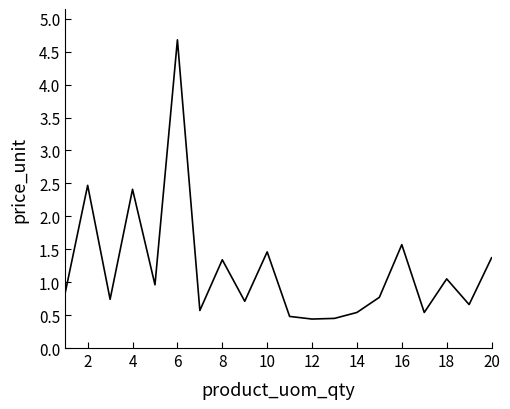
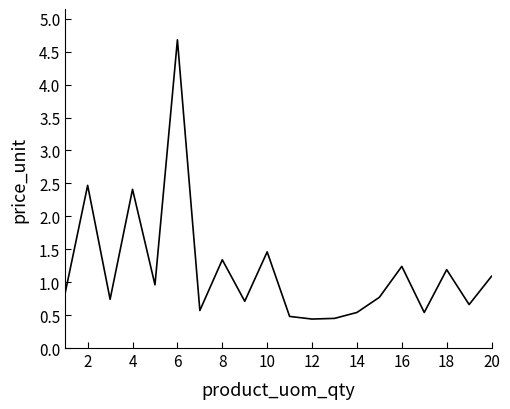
16: 1.6 -> 1.2
18: 1.1 -> 1.2
20: 1.4 -> 1.1
